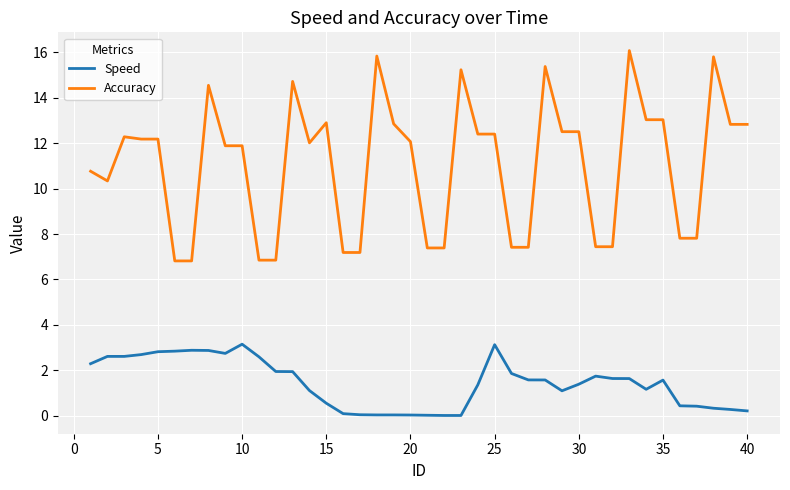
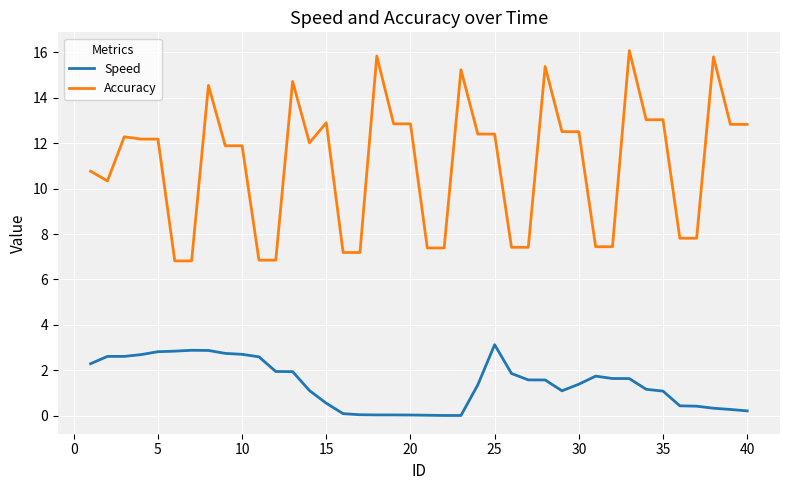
Speed, 10: 3.1 -> 2.7
Accuracy, 20: 12.1 -> 12.9
Speed, 35: 1.6 -> 1.1
